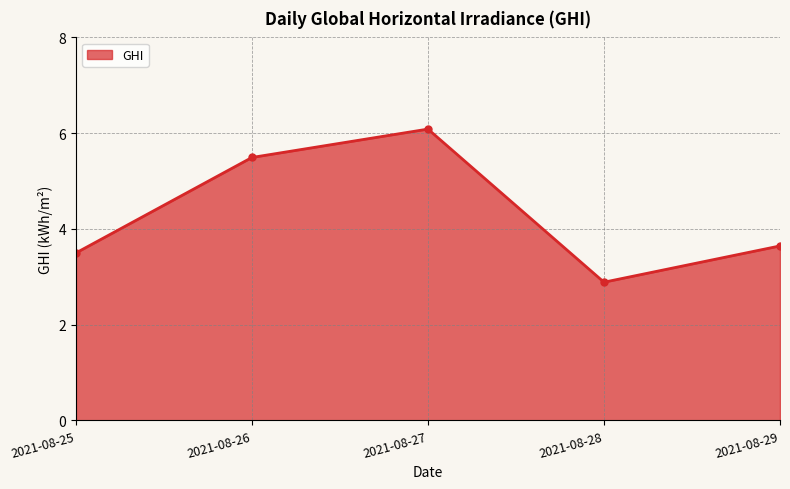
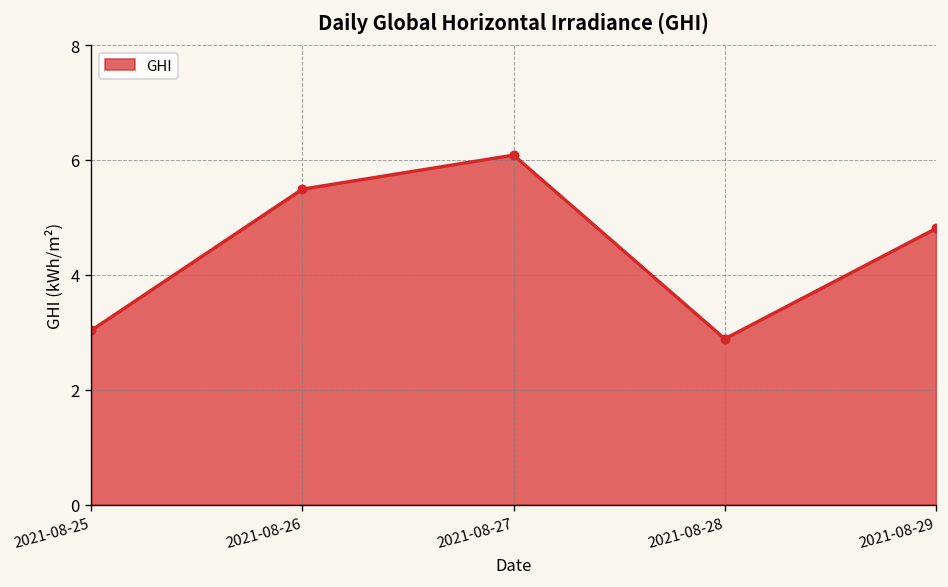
2021-08-25: 3.5 -> 3.0
2021-08-29: 3.6 -> 4.8
